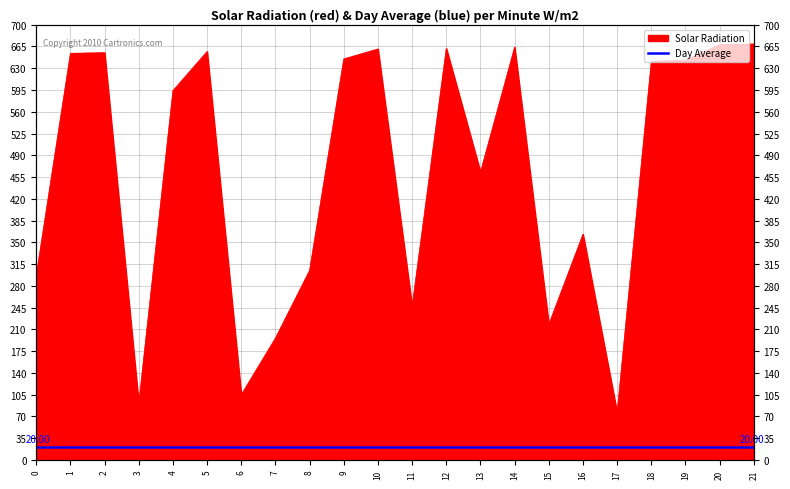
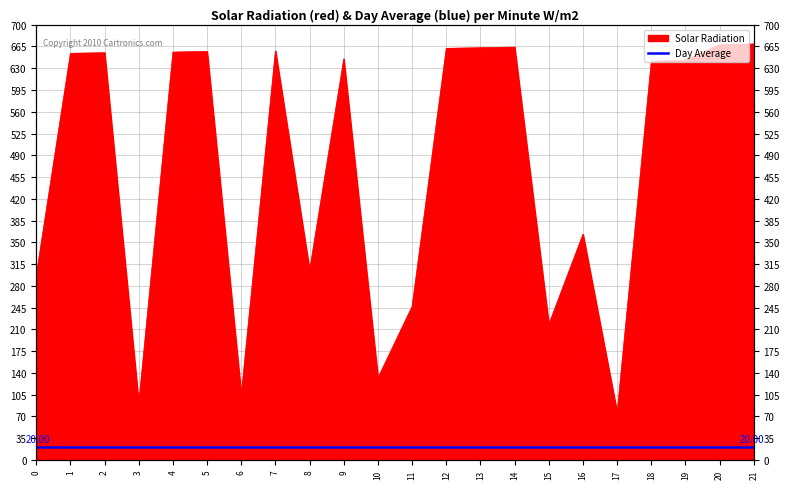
4: 590 -> 660
7: 200 -> 660
10: 660 -> 130
13: 460 -> 660
